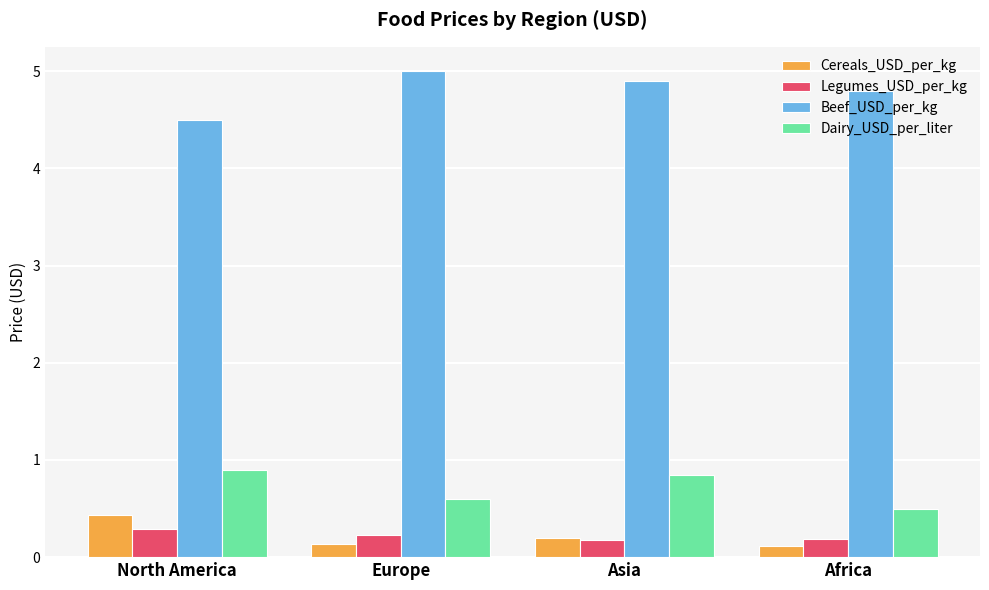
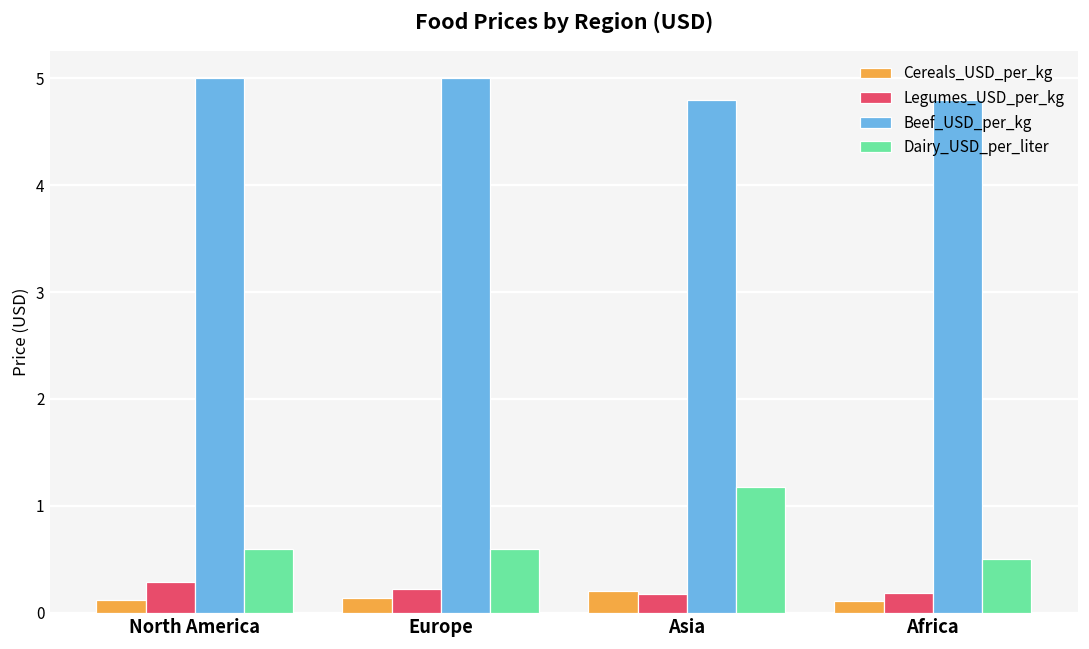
Cereals_USD_per_kg, North America: 0.4 -> 0.1
Beef_USD_per_kg, North America: 4.5 -> 5.0
Dairy_USD_per_liter, North America: 0.9 -> 0.6
Beef_USD_per_kg, Asia: 4.9 -> 4.8
Dairy_USD_per_liter, Asia: 0.9 -> 1.2
